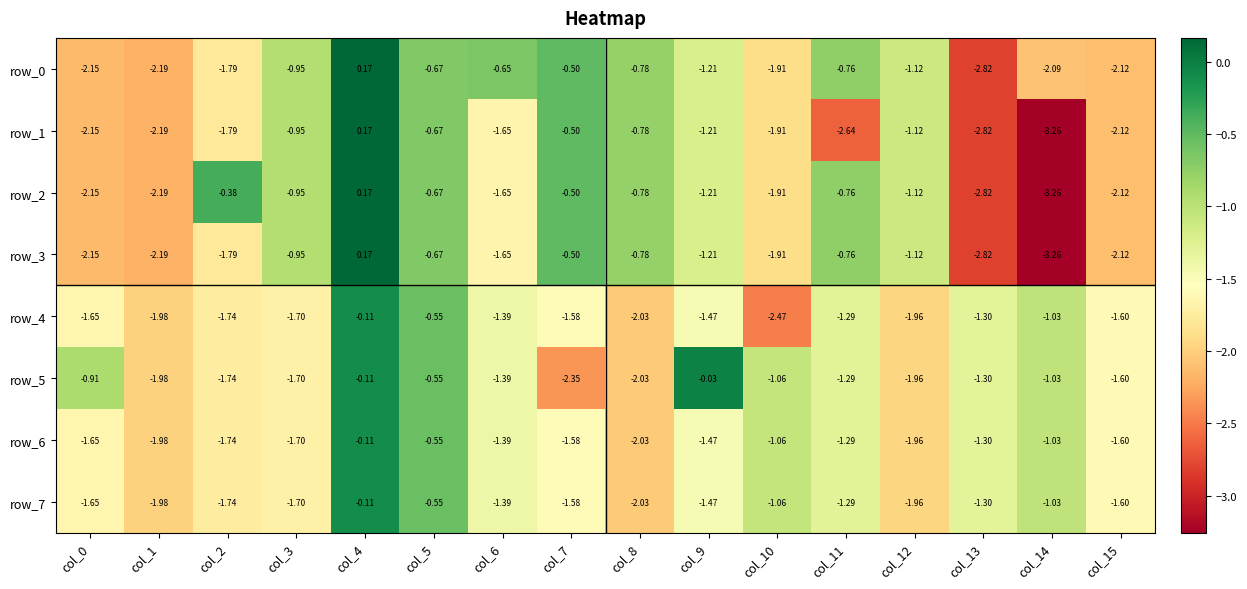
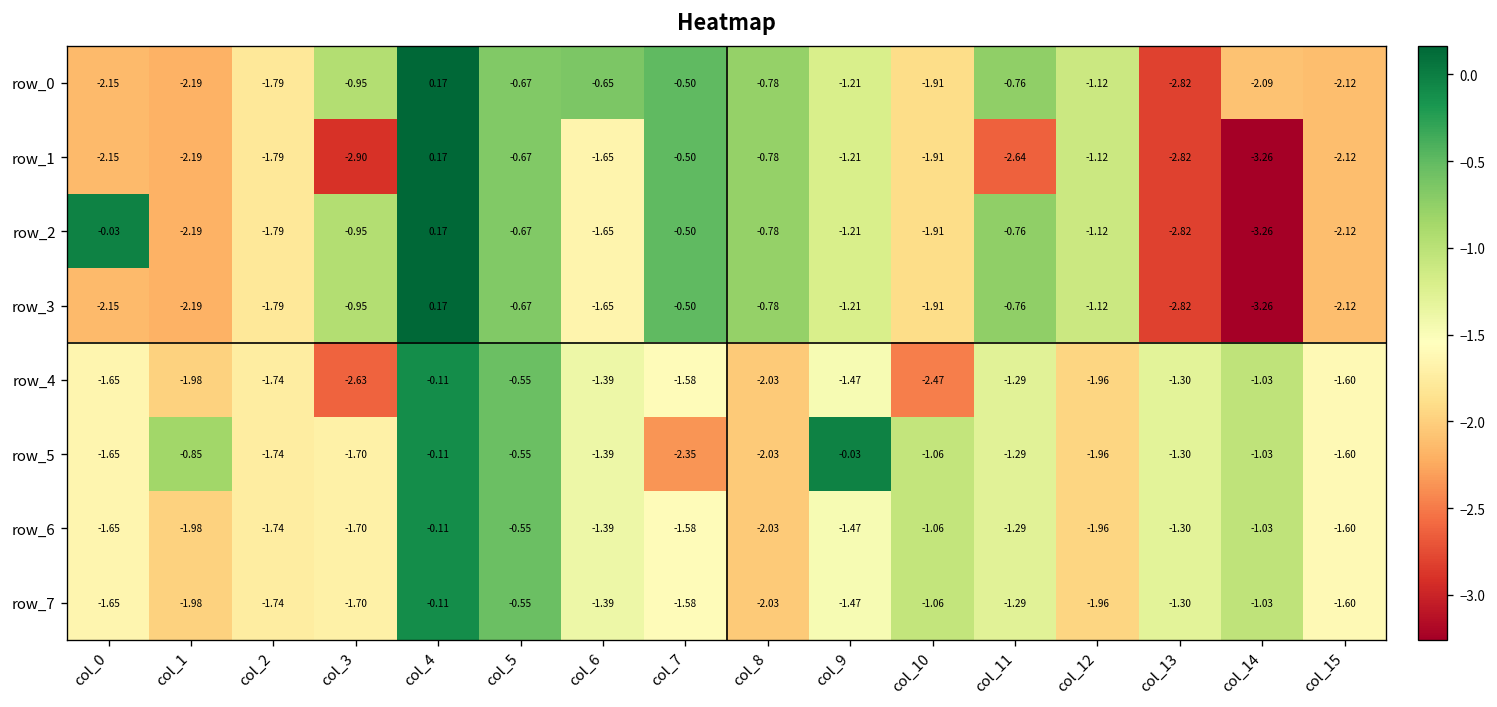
row_1, col_3: -0.95 -> -2.90
row_2, col_0: -2.15 -> -0.03
row_2, col_2: -0.38 -> -1.79
row_4, col_3: -1.70 -> -2.63
row_5, col_0: -0.91 -> -1.65
row_5, col_1: -1.98 -> -0.85
